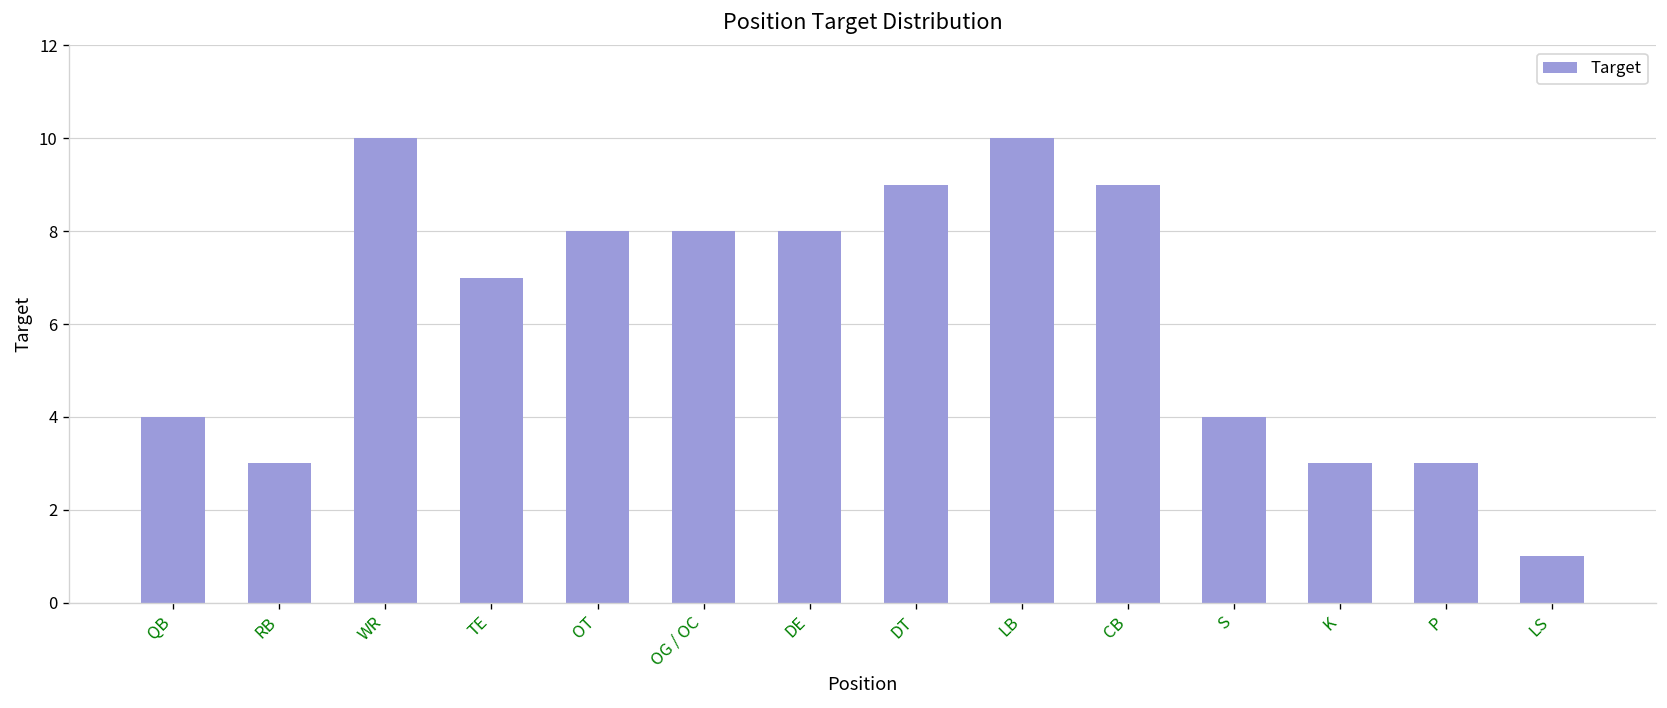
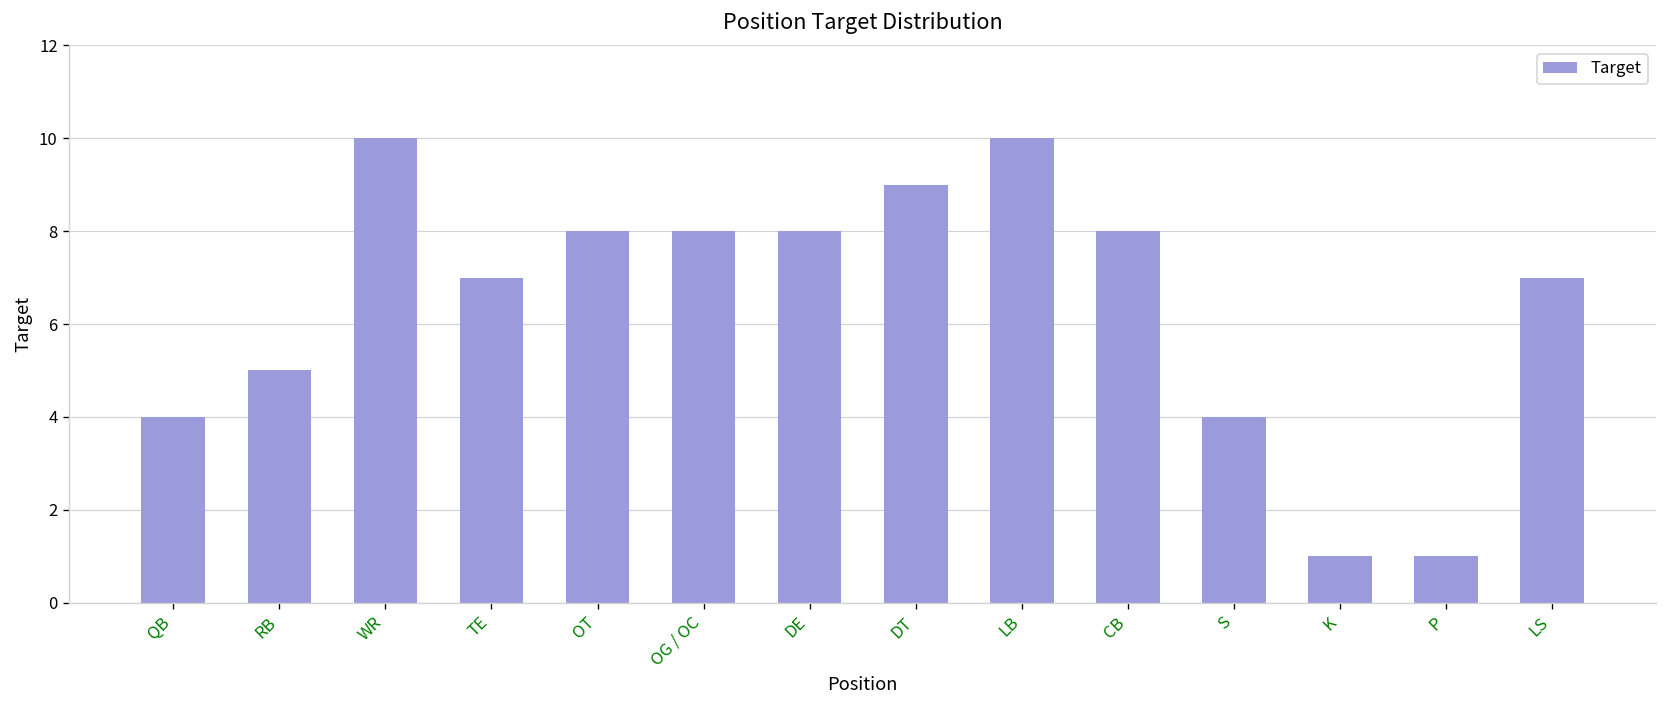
RB: 3 -> 5
CB: 9 -> 8
K: 3 -> 1
P: 3 -> 1
LS: 1 -> 7
